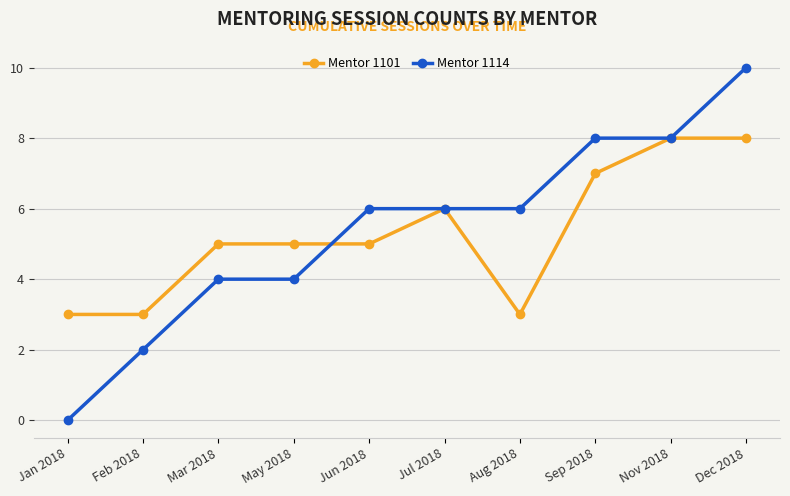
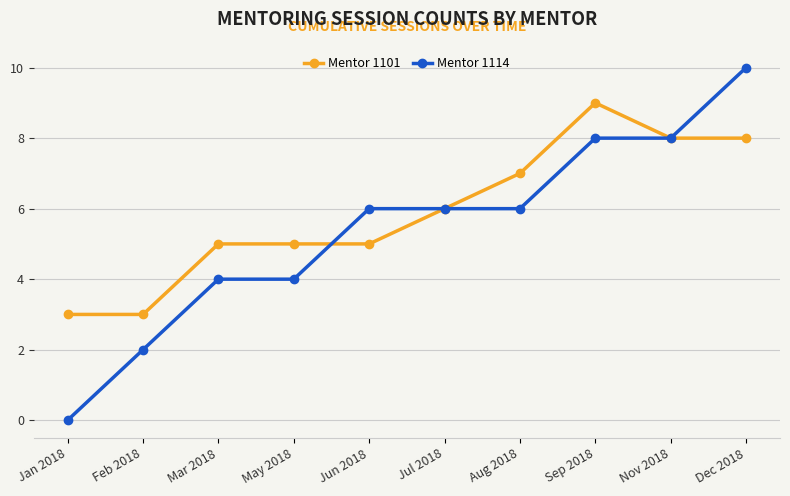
Mentor 1101, Aug 2018: 3 -> 7
Mentor 1101, Sep 2018: 7 -> 9
